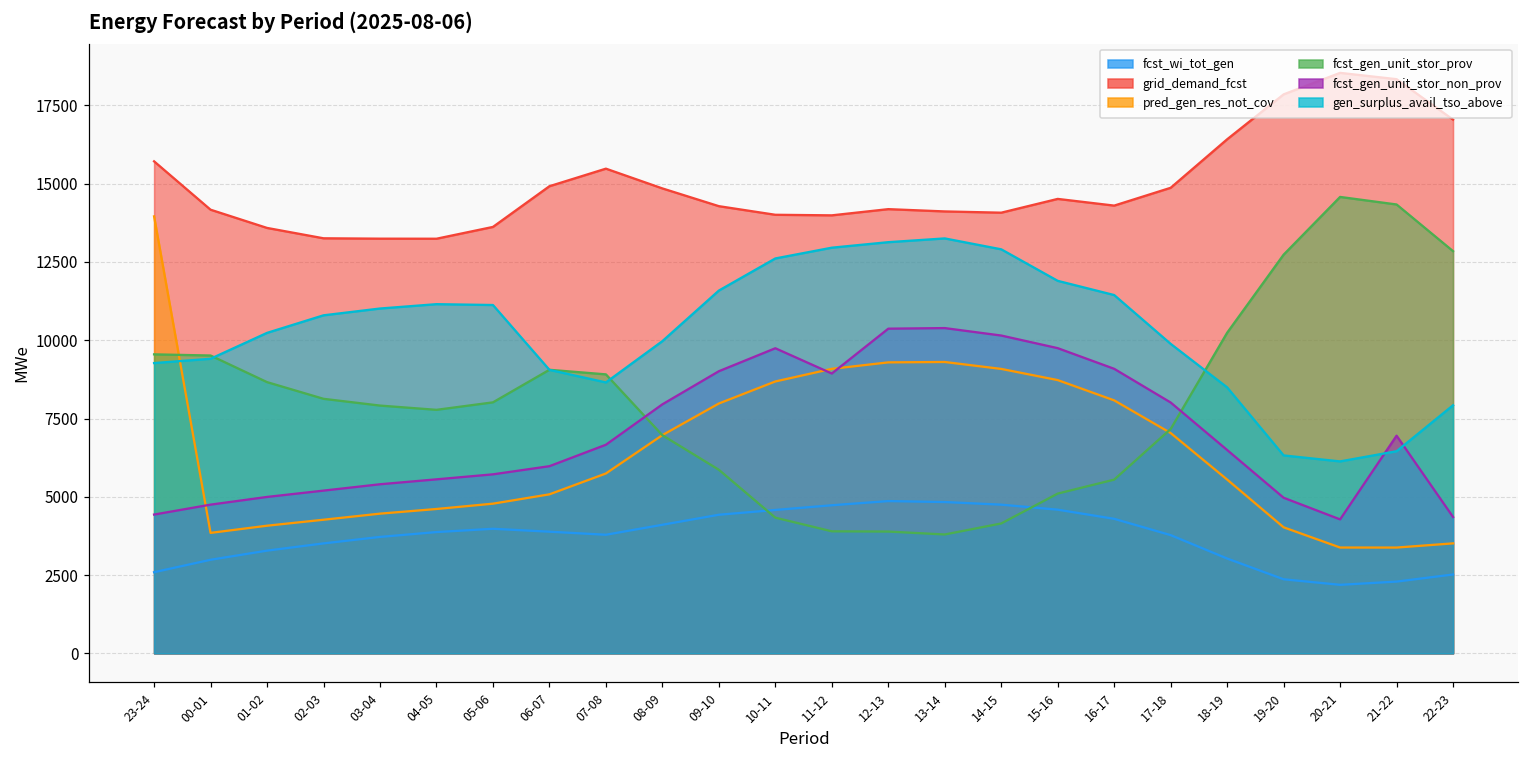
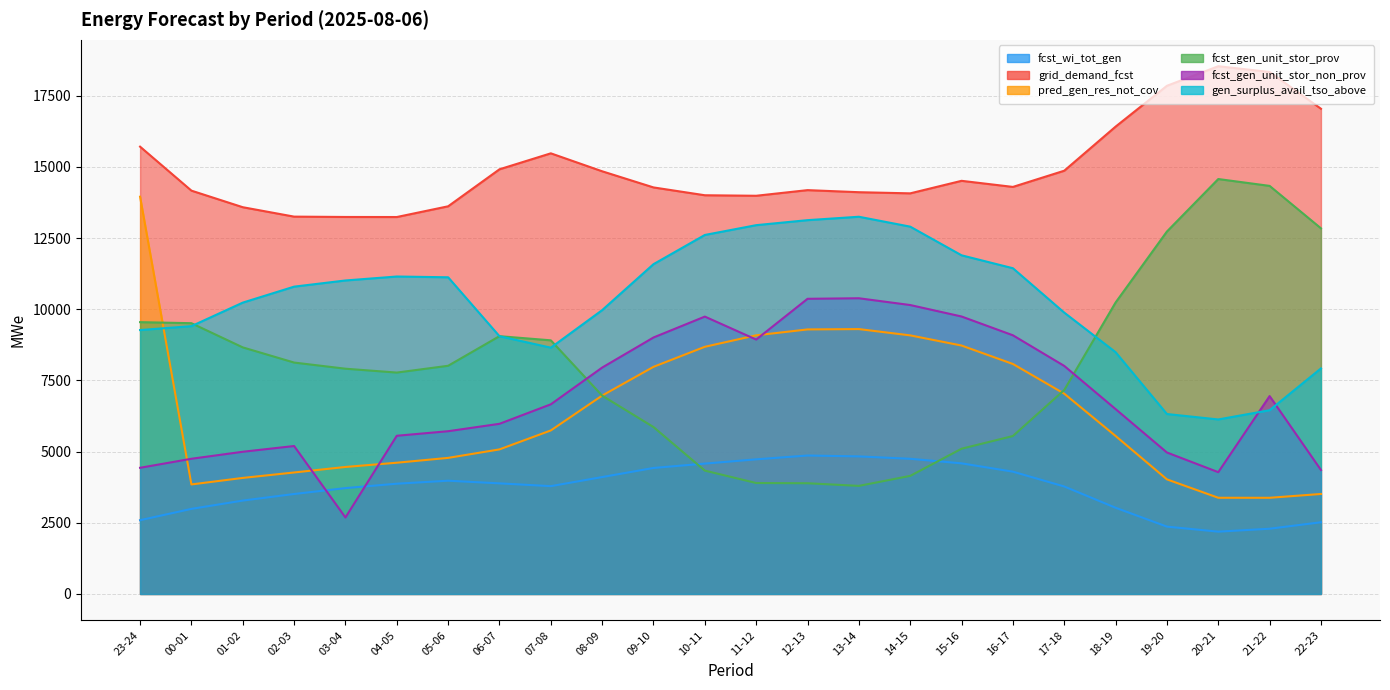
fcst_gen_unit_stor_non_prov, 03-04: 5400 -> 2700
